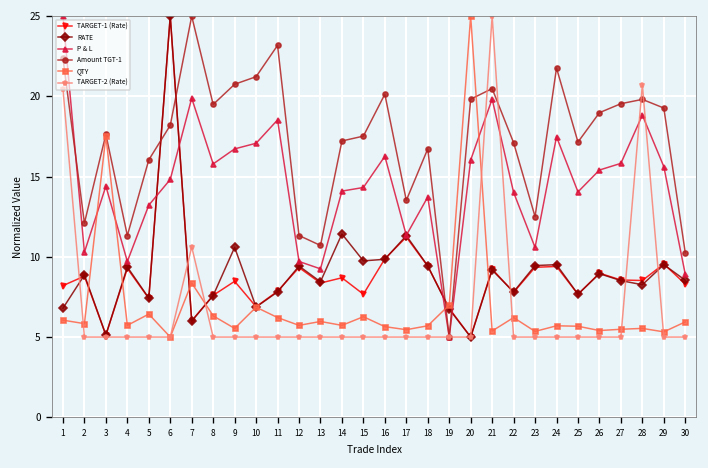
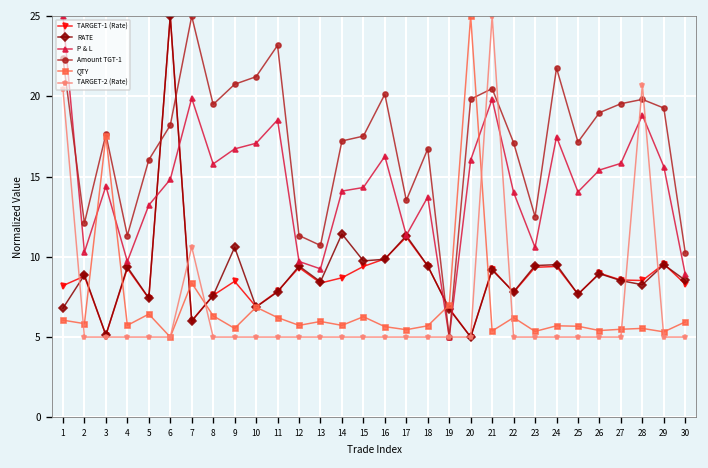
TARGET-1 (Rate), 15: 7.7 -> 9.4
